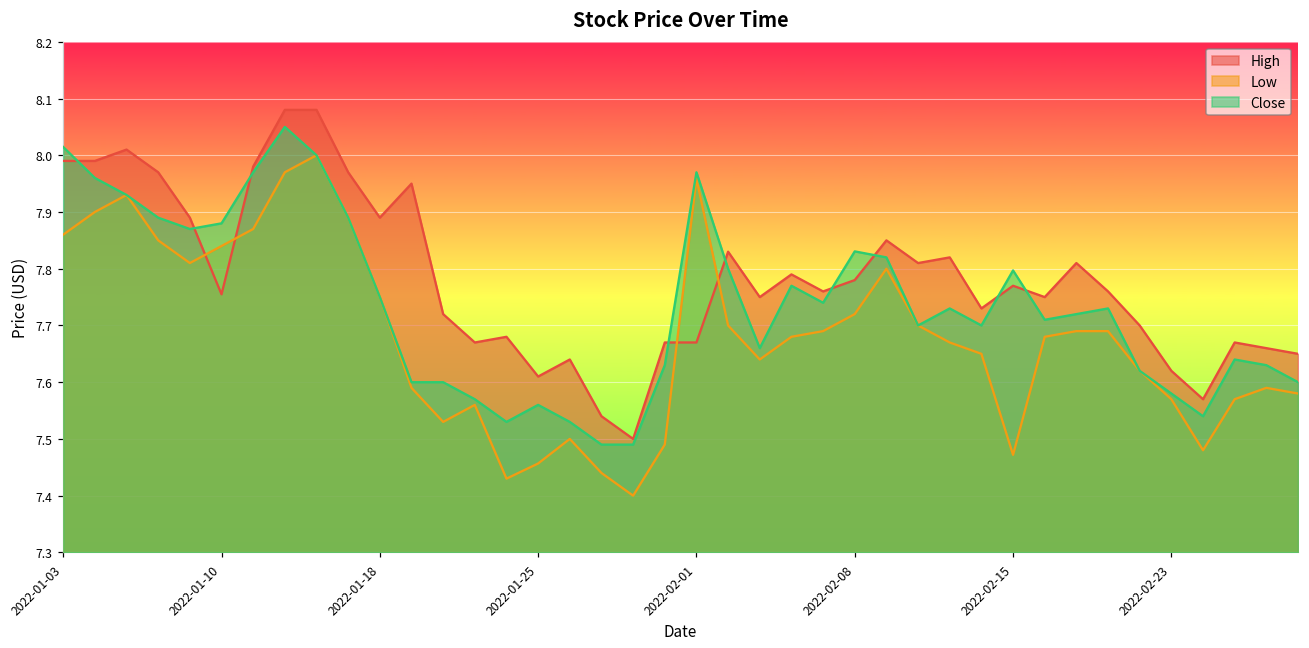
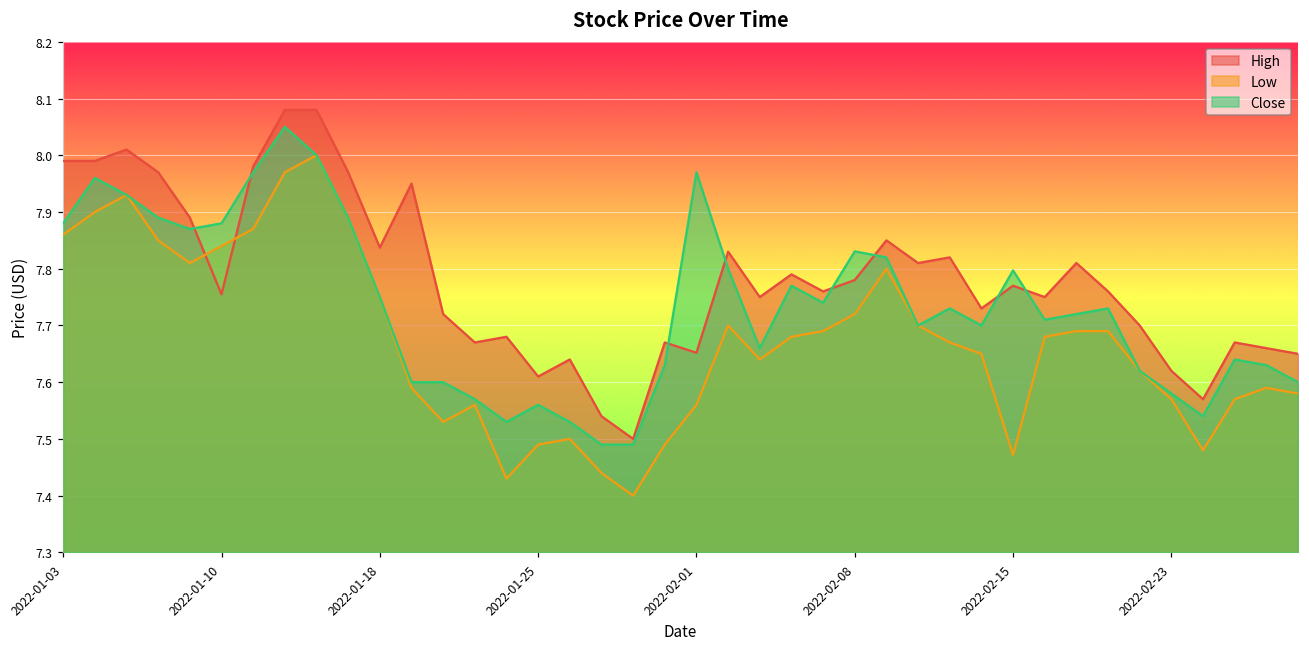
Close, 2022-01-03: 8.01 -> 7.88
High, 2022-01-18: 7.89 -> 7.84
Low, 2022-01-25: 7.46 -> 7.49
High, 2022-02-01: 7.67 -> 7.65
Low, 2022-02-01: 7.96 -> 7.56
